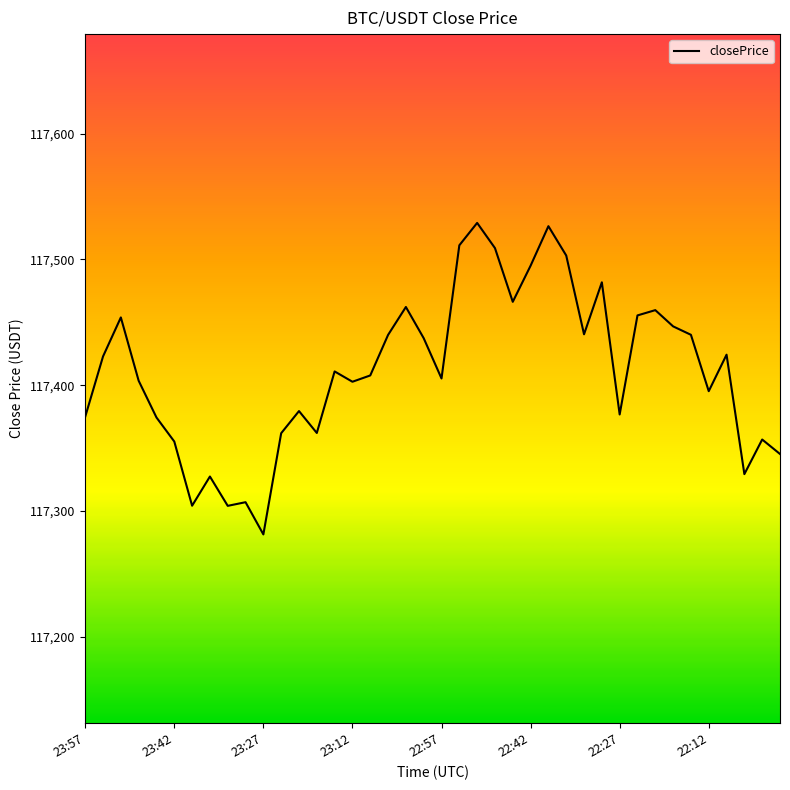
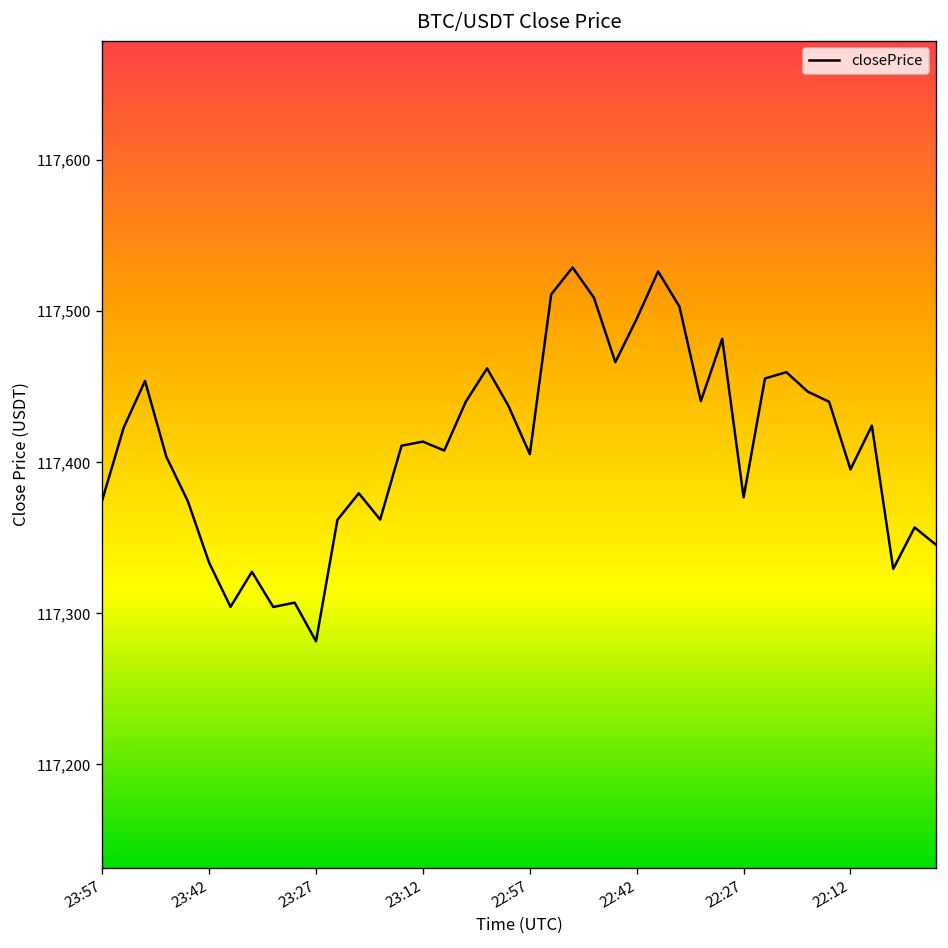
23:42: 117,355 -> 117,334
23:12: 117,403 -> 117,414
